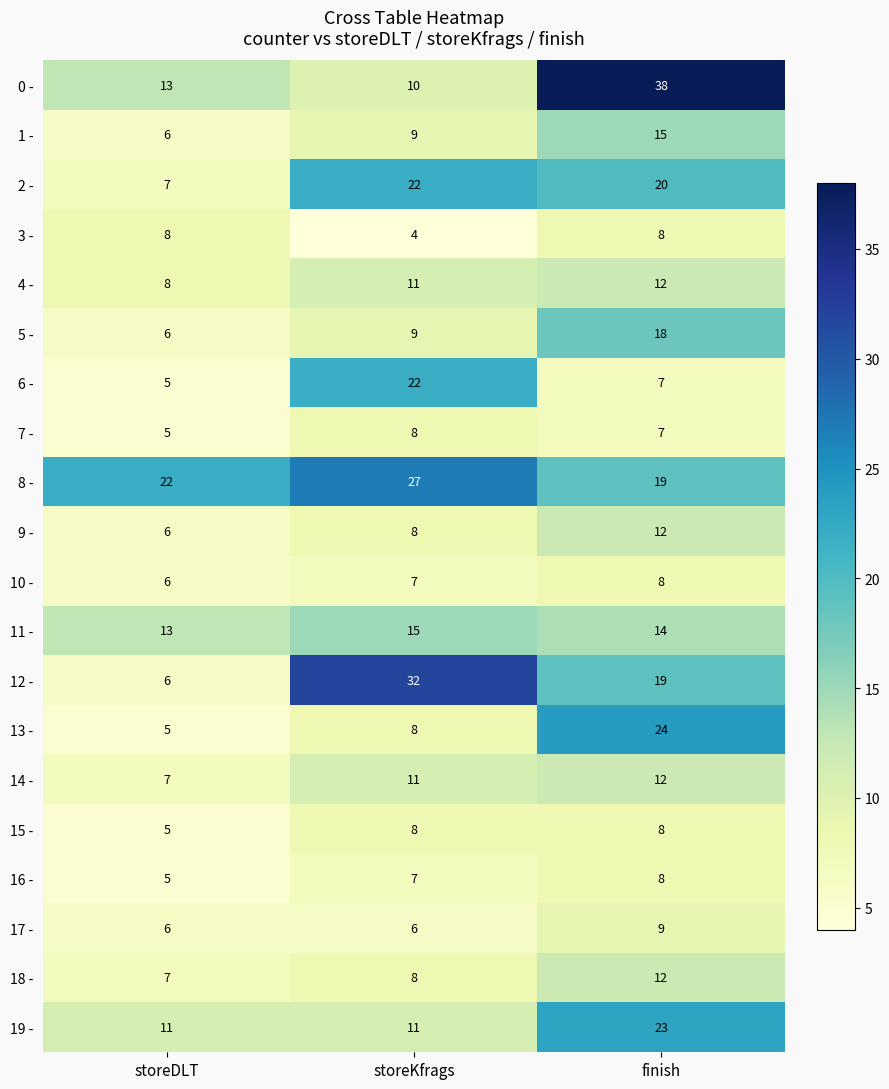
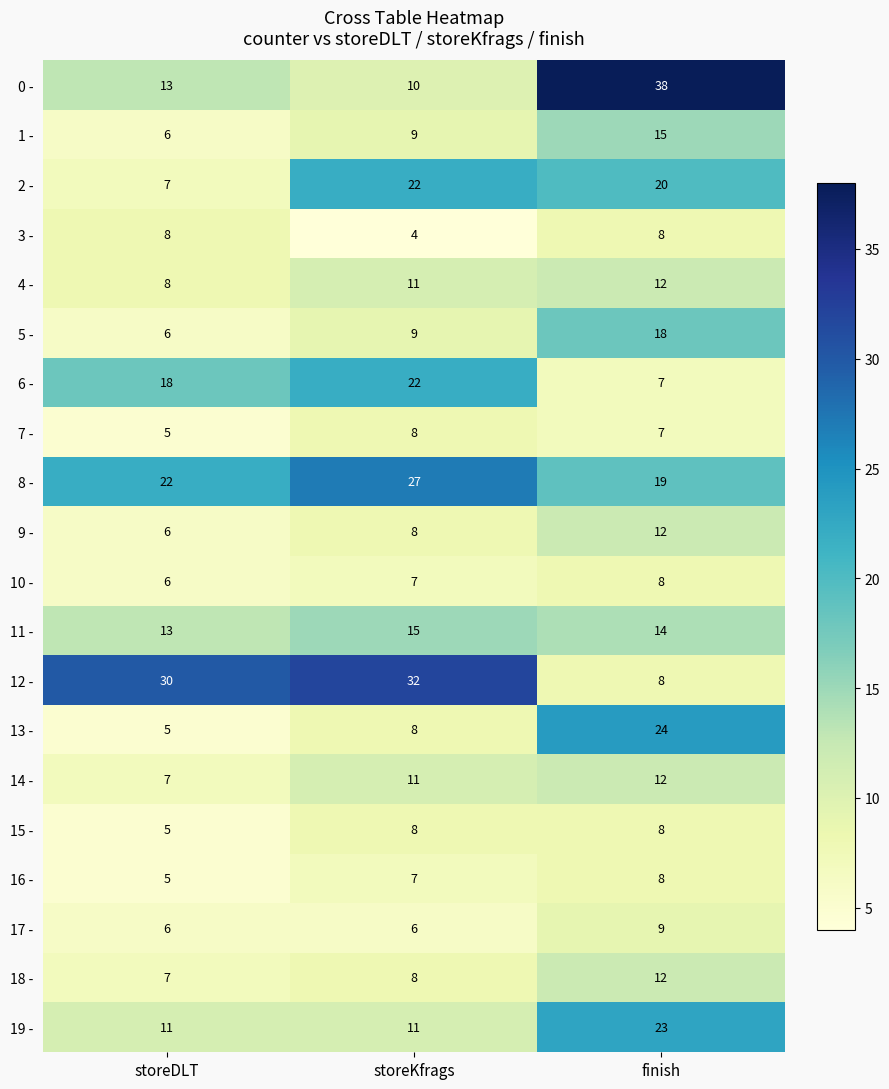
6 -, storeDLT: 5 -> 18
12 -, storeDLT: 6 -> 30
12 -, finish: 19 -> 8
